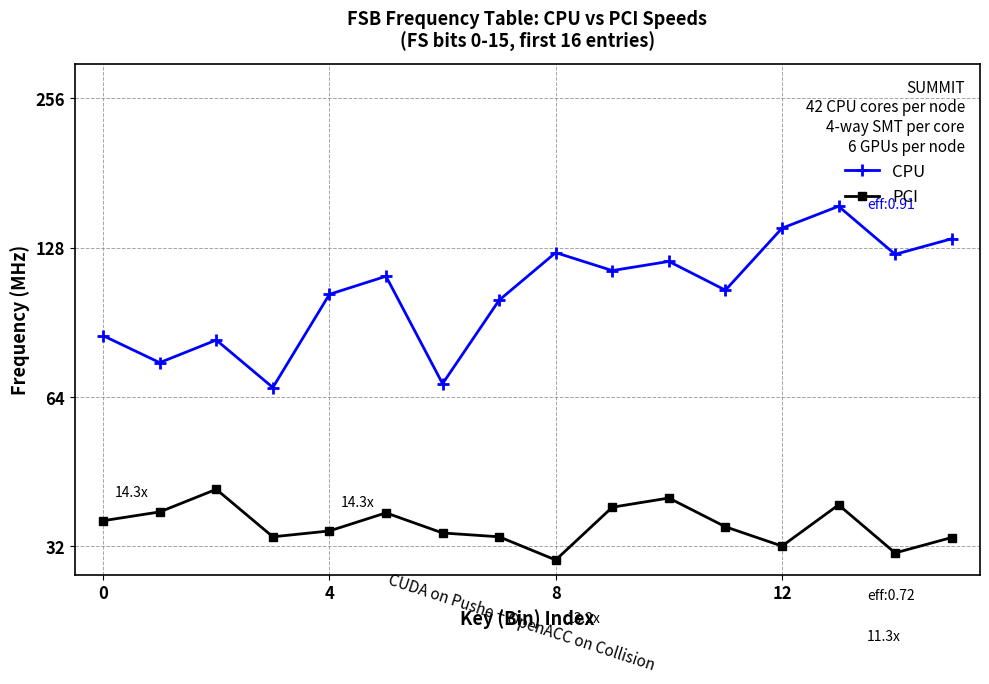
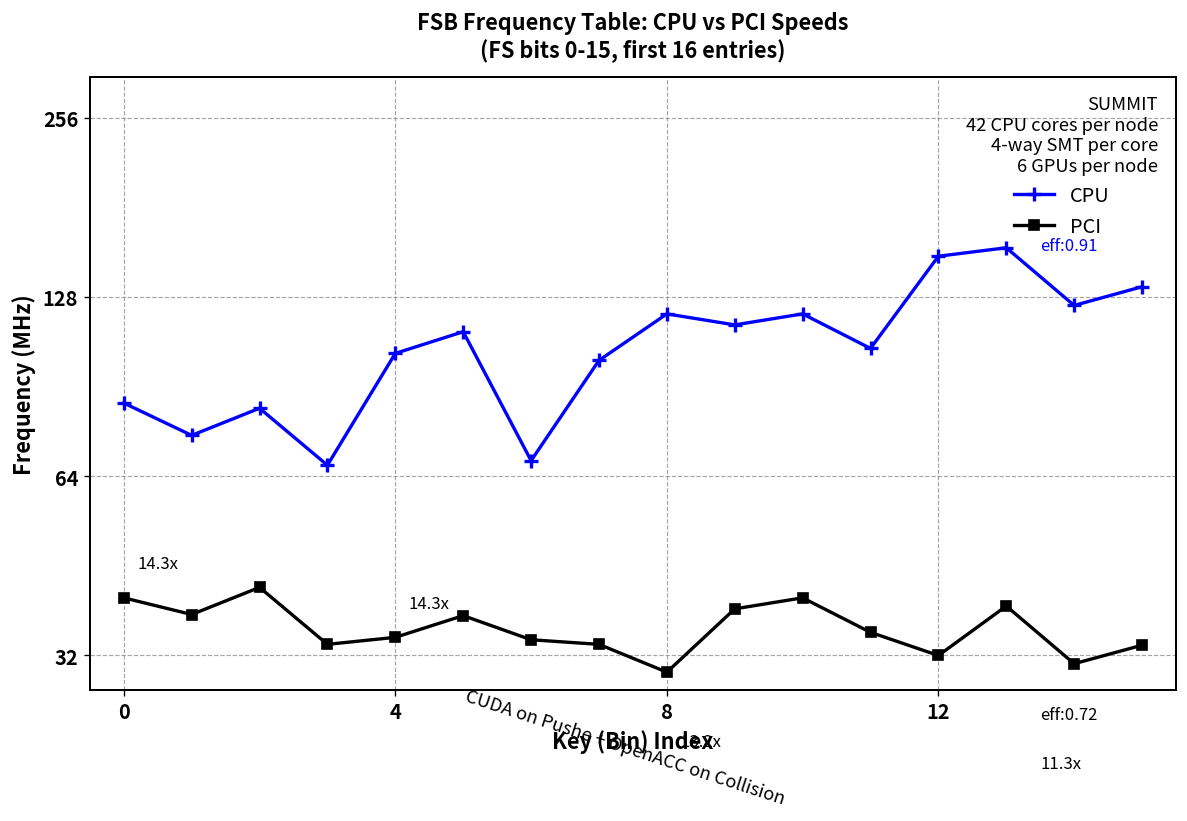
PCI, 0: 36 -> 40
CPU, 8: 125 -> 120
CPU, 12: 140 -> 150
